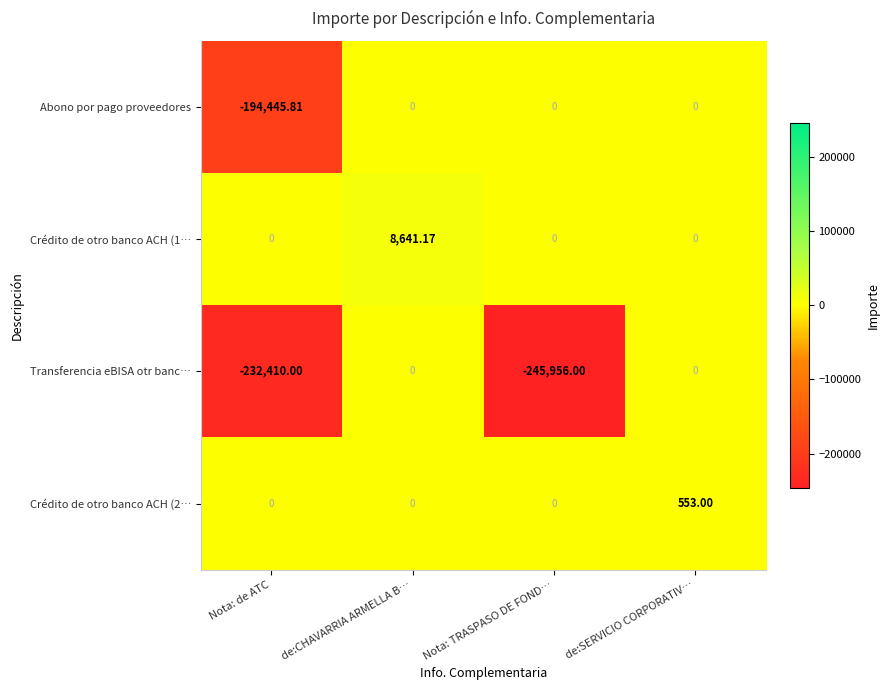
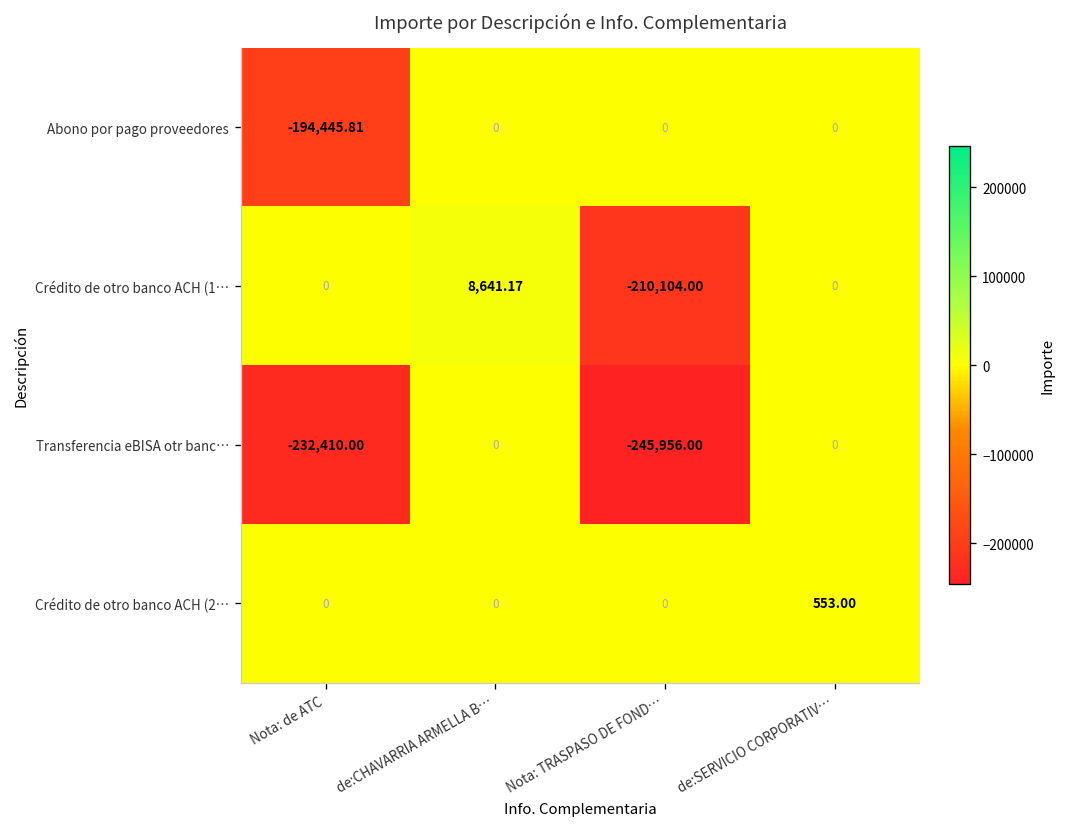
Crédito de otro banco ACH (1…, Nota: TRASPASO DE FOND…: 0 -> -210,104.00
